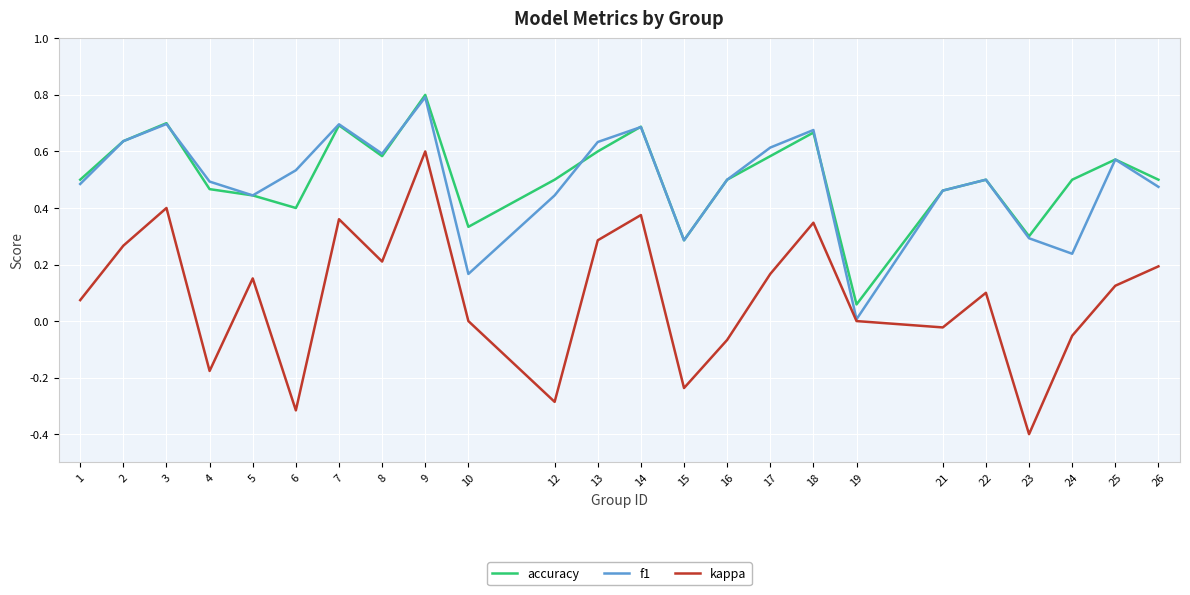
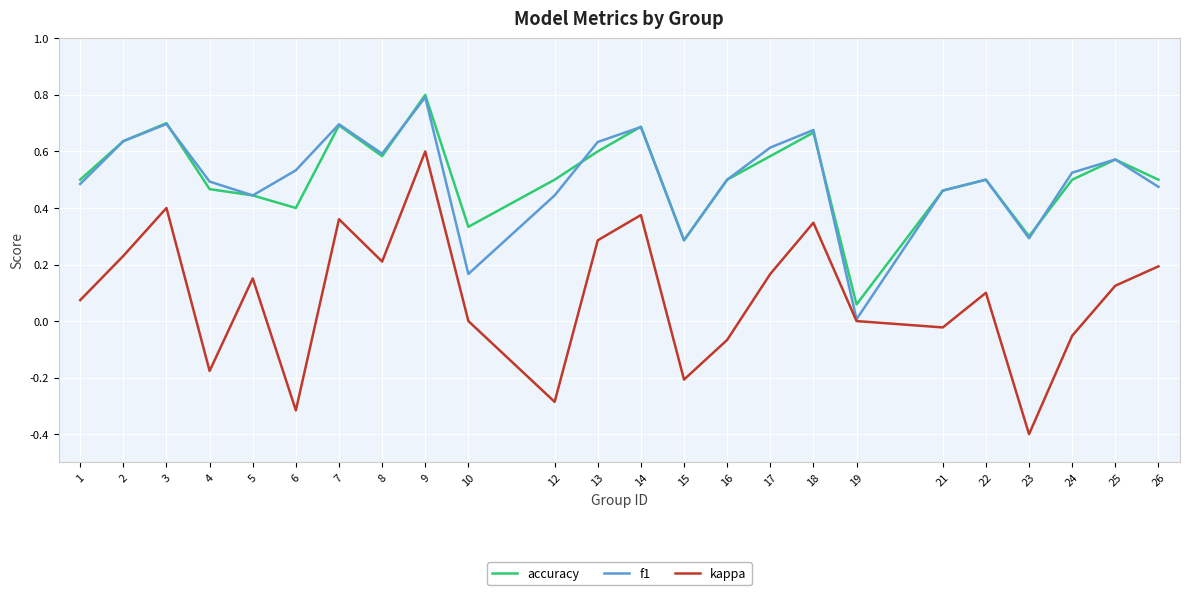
kappa, 2: 0.27 -> 0.23
kappa, 15: -0.24 -> -0.21
f1, 24: 0.24 -> 0.53
